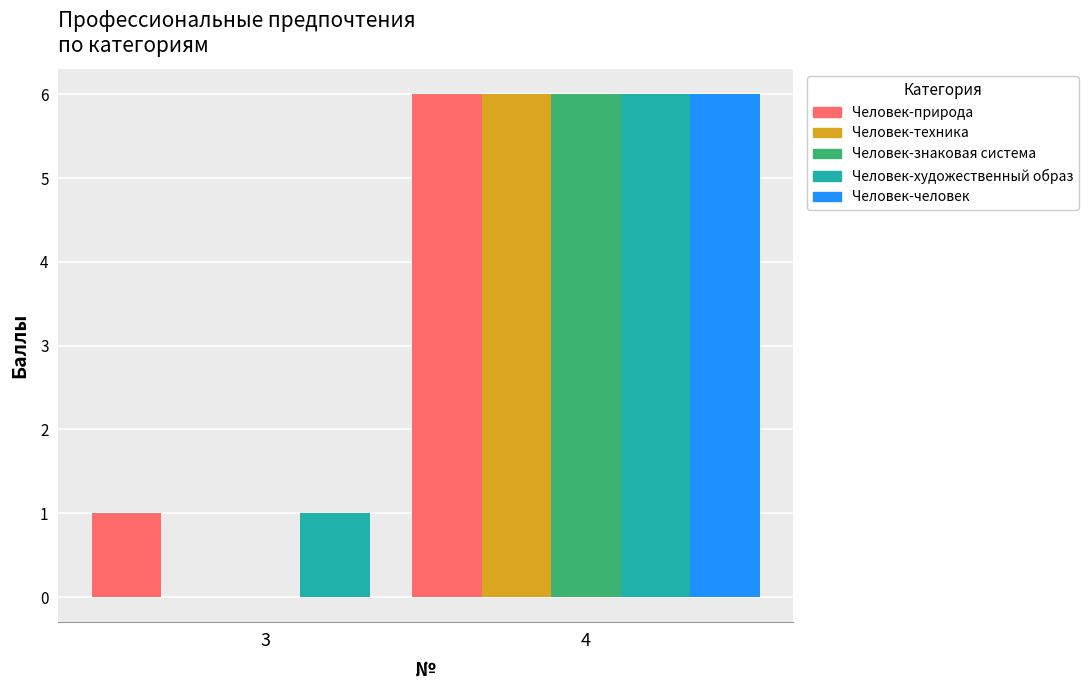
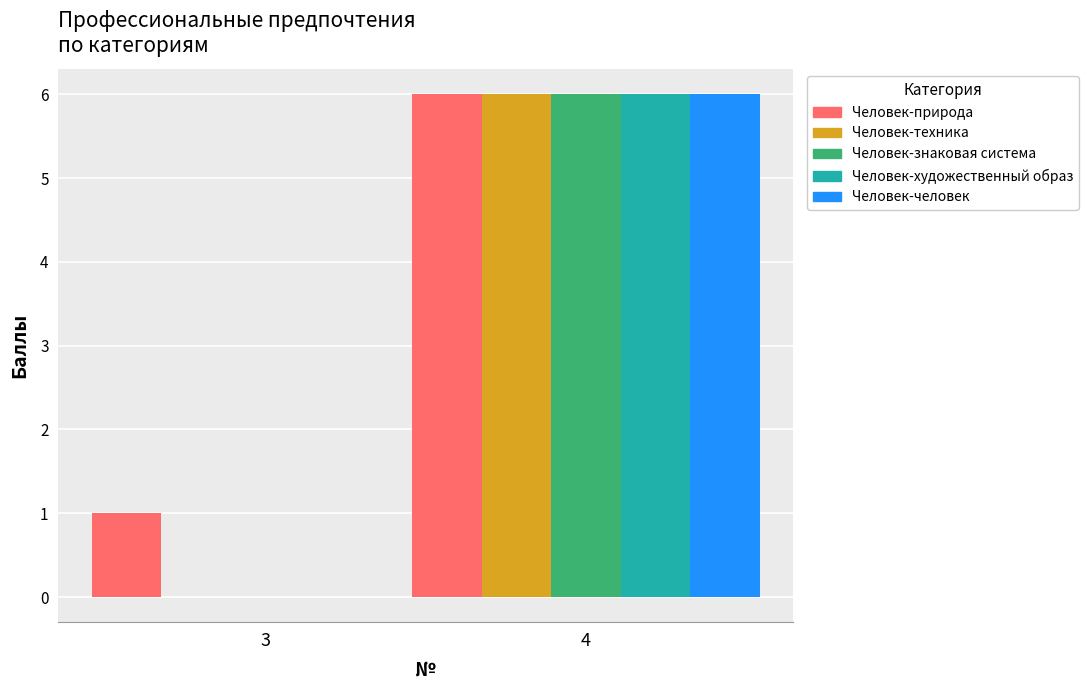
Человек-художественный образ, 3: 1 -> 0
